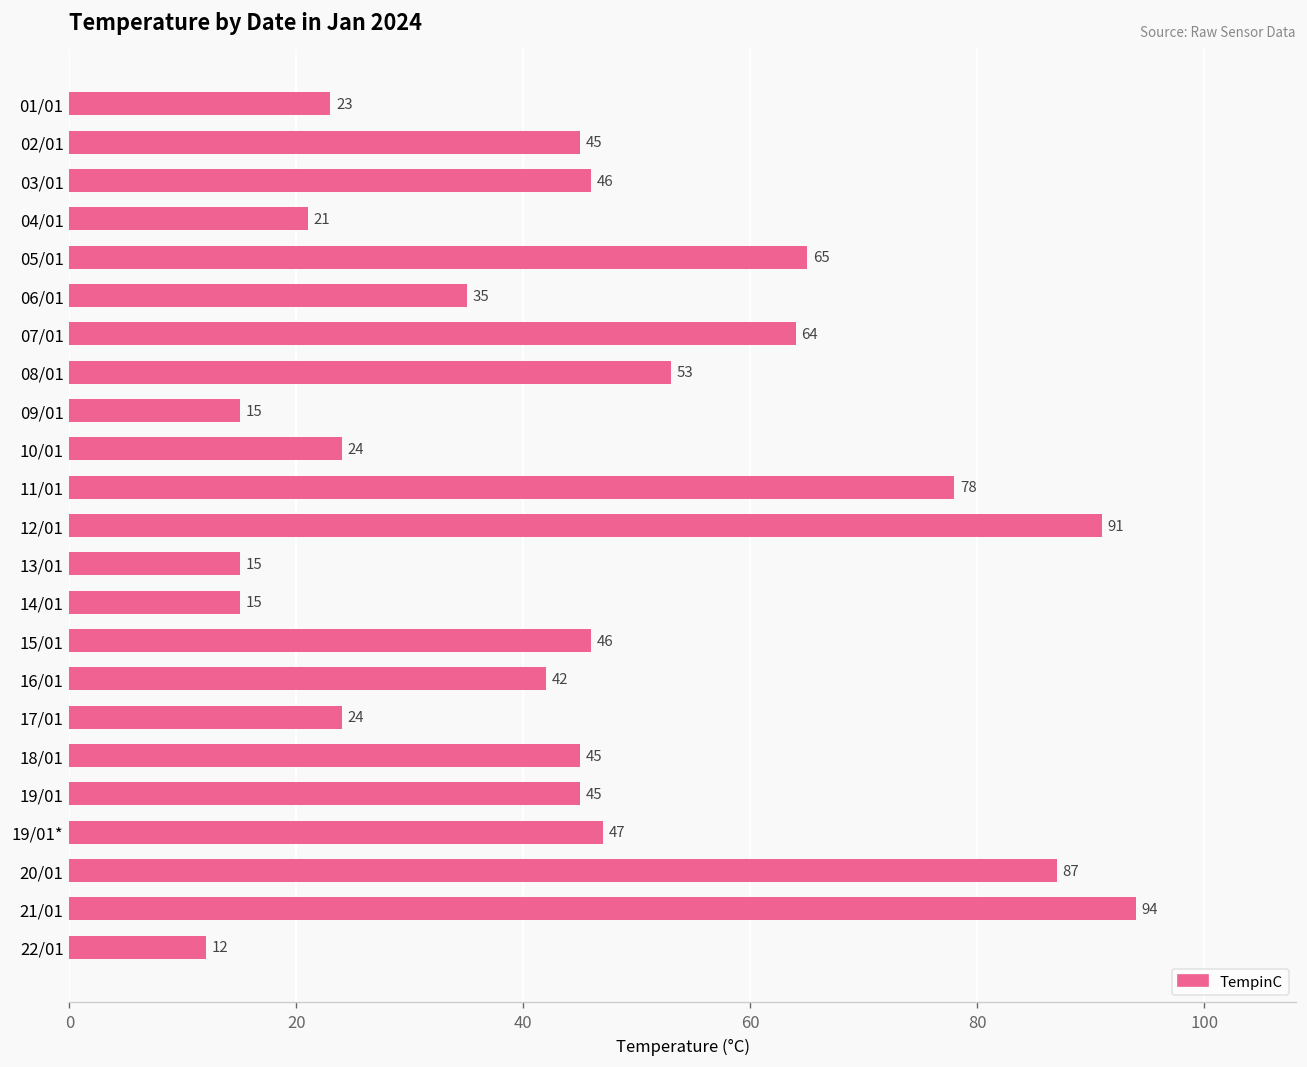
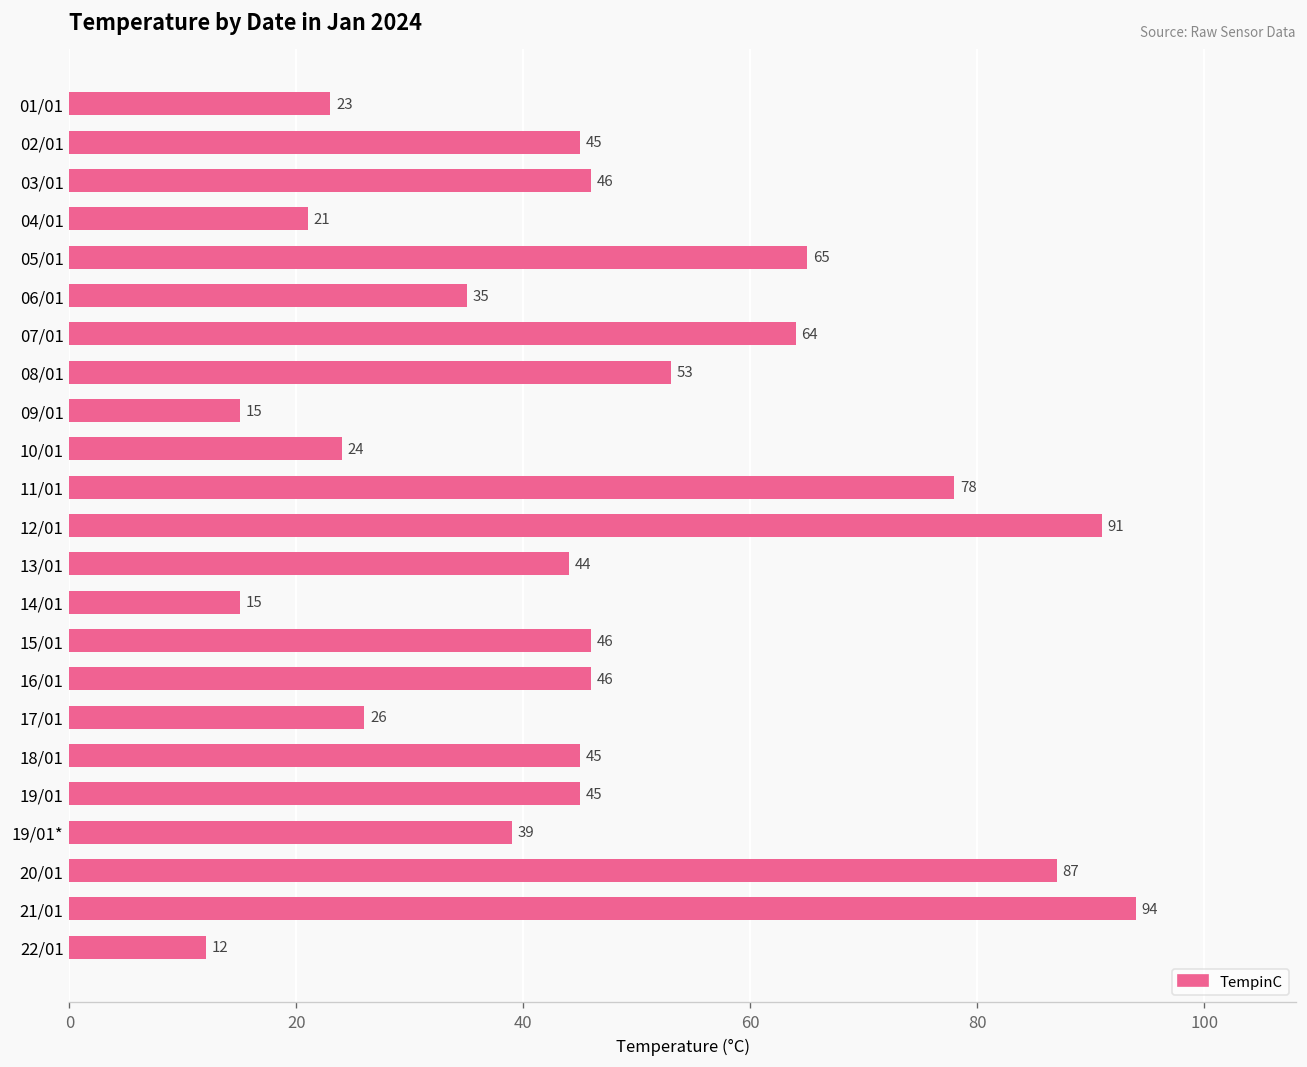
13/01: 15 -> 44
16/01: 42 -> 46
17/01: 24 -> 26
19/01*: 47 -> 39
